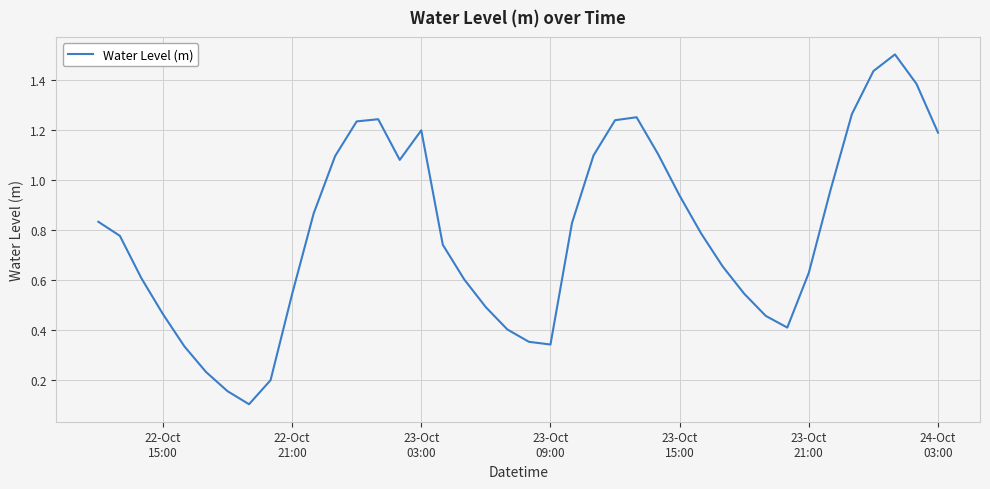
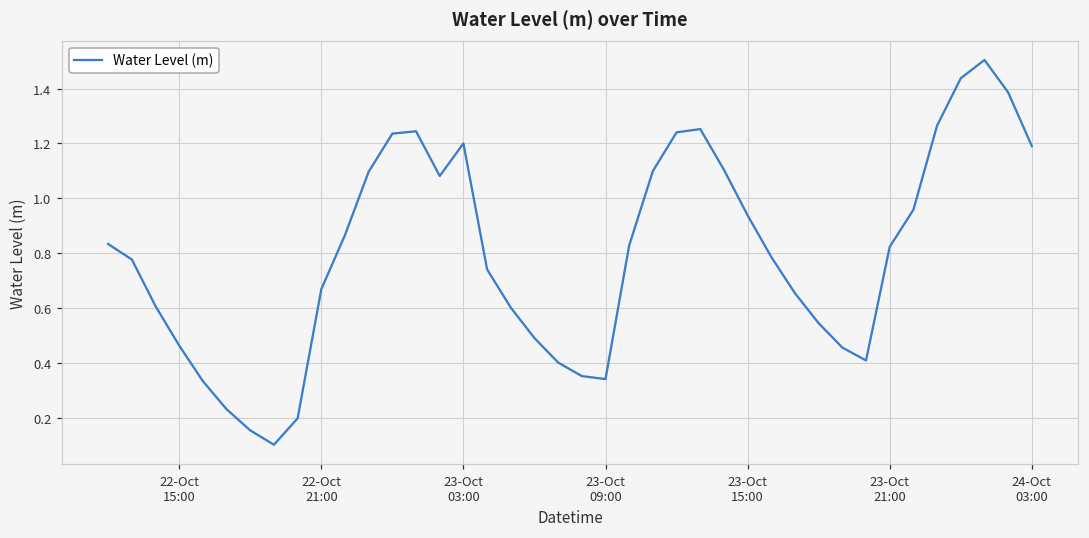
22-Oct 21:00: 0.54 -> 0.67
23-Oct 21:00: 0.63 -> 0.82
